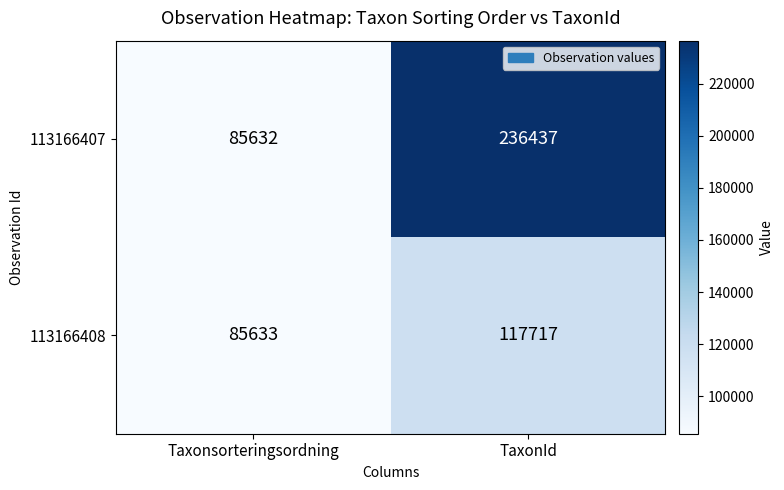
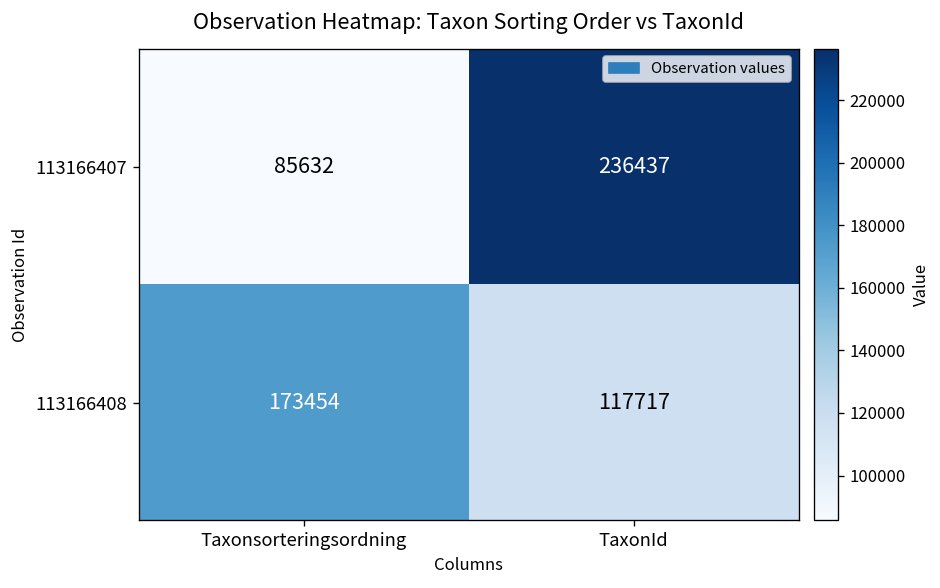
113166408, Taxonsorteringsordning: 85633 -> 173454
